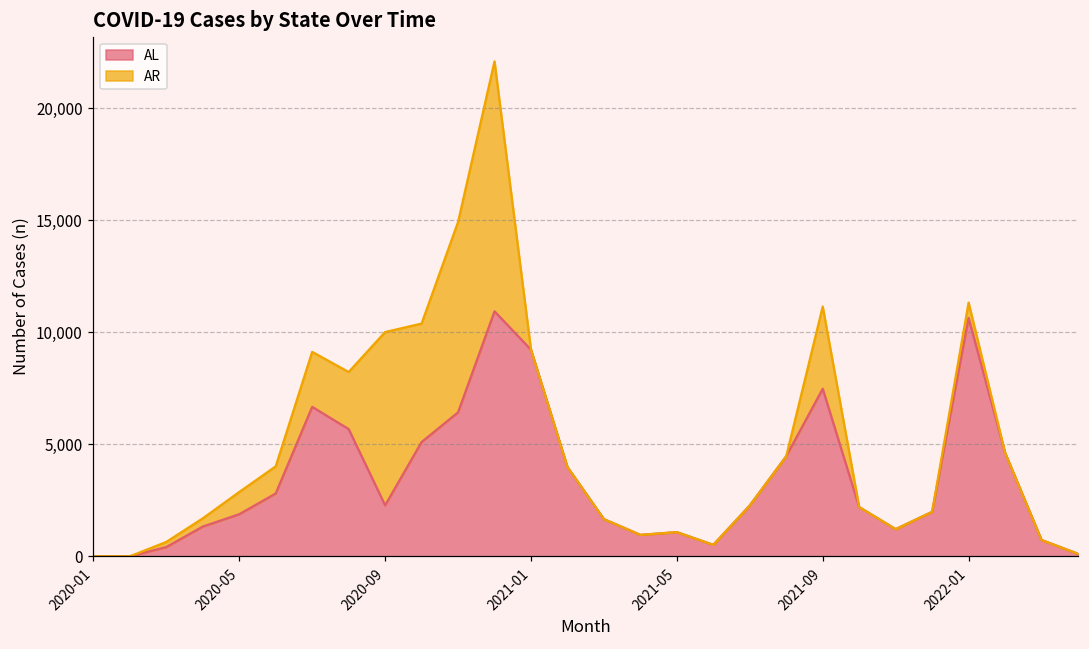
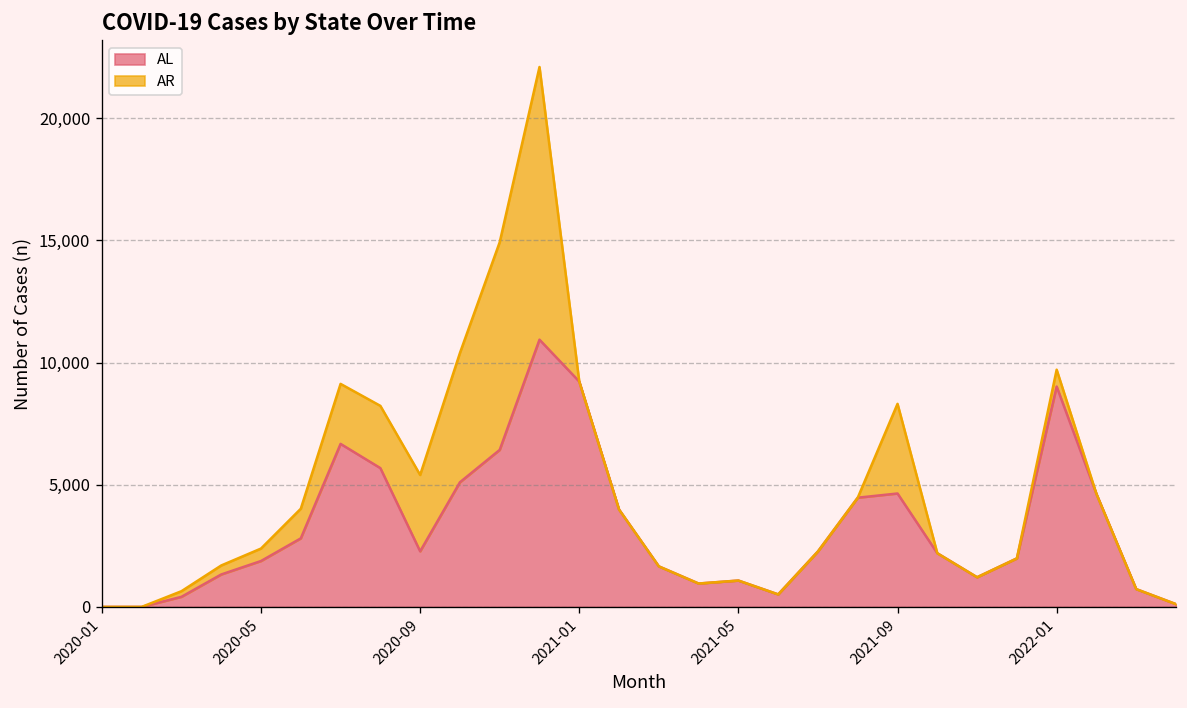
AR, 2020-05: 1,000 -> 500
AR, 2020-09: 7,700 -> 3,100
AL, 2021-09: 7,500 -> 4,600
AL, 2022-01: 10,600 -> 9,000
